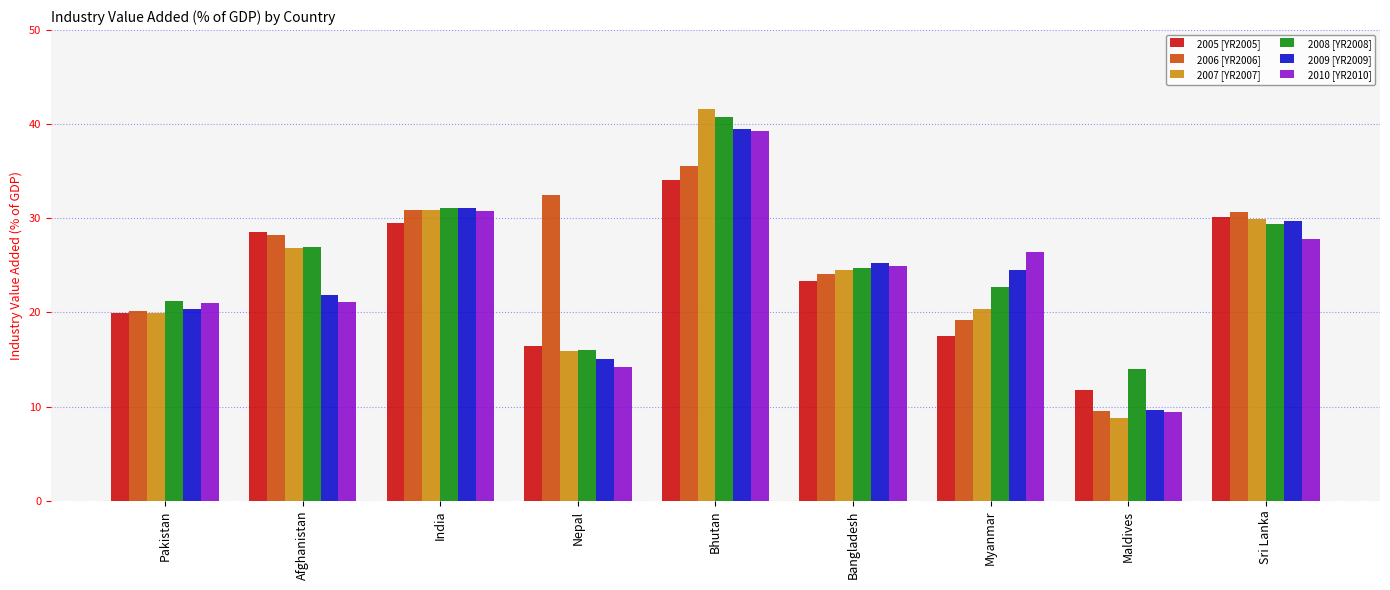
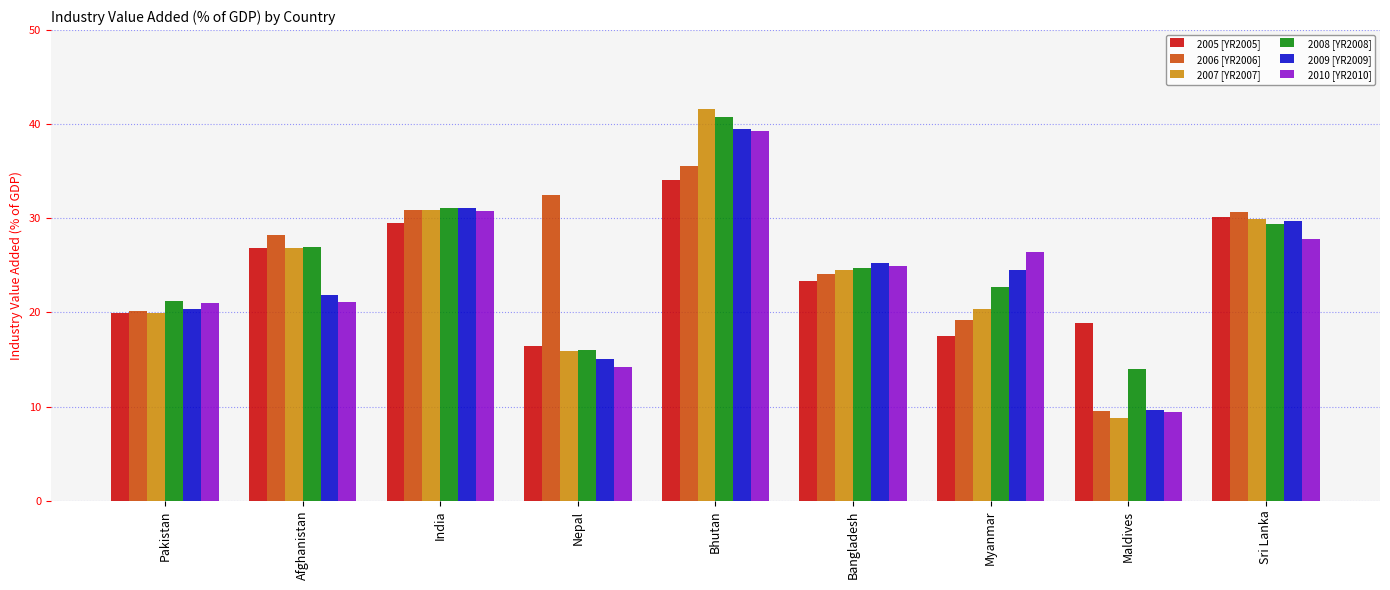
2005 [YR2005], Afghanistan: 29 -> 27
2005 [YR2005], Maldives: 12 -> 19
